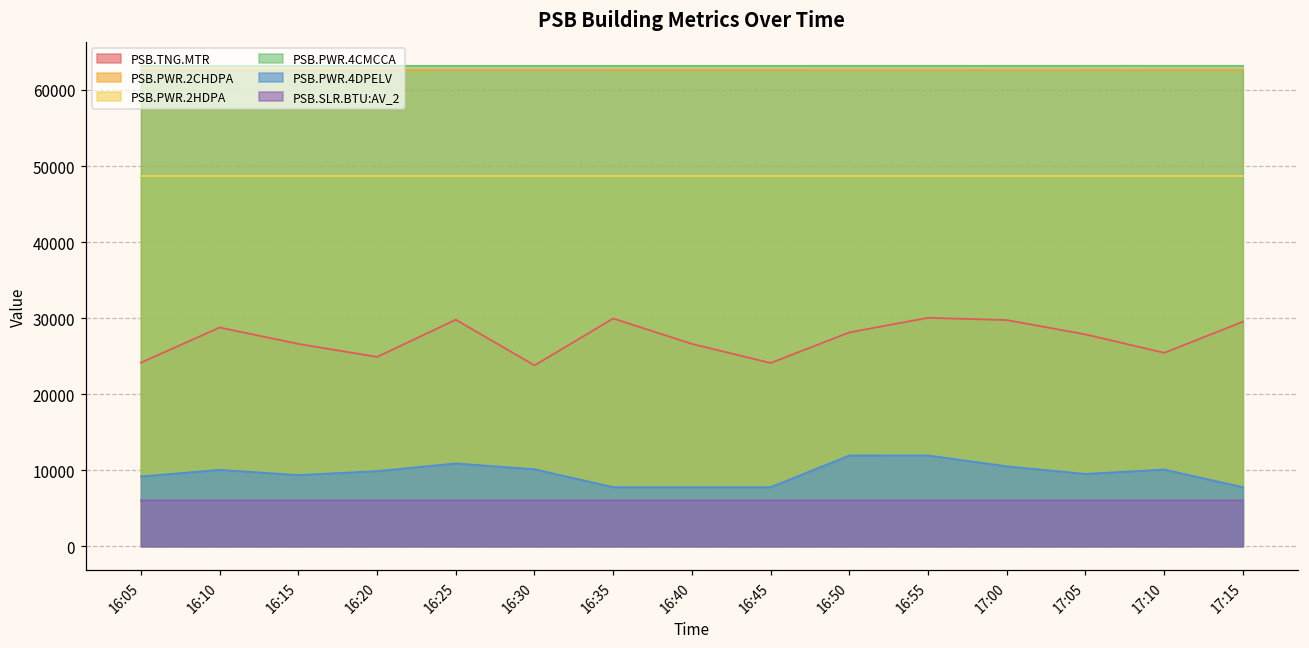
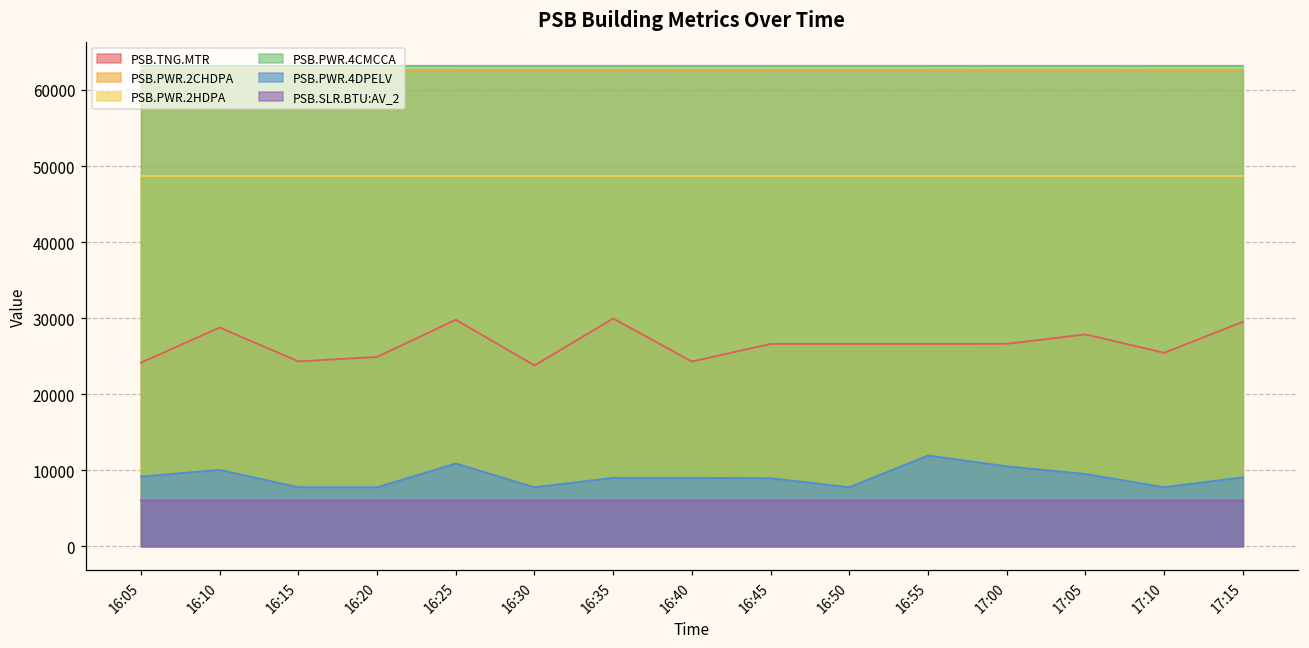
PSB.TNG.MTR, 16:15: 27000 -> 24000
PSB.PWR.4DPELV, 16:15: 9000 -> 8000
PSB.PWR.4DPELV, 16:20: 10000 -> 8000
PSB.PWR.4DPELV, 16:30: 10000 -> 8000
PSB.PWR.4DPELV, 16:35: 8000 -> 9000
PSB.TNG.MTR, 16:40: 27000 -> 24000
PSB.PWR.4DPELV, 16:40: 8000 -> 9000
PSB.TNG.MTR, 16:45: 24000 -> 27000
PSB.PWR.4DPELV, 16:45: 8000 -> 9000
PSB.TNG.MTR, 16:50: 28000 -> 27000
PSB.PWR.4DPELV, 16:50: 12000 -> 8000
PSB.TNG.MTR, 16:55: 30000 -> 27000
PSB.TNG.MTR, 17:00: 30000 -> 27000
PSB.PWR.4DPELV, 17:10: 10000 -> 8000
PSB.PWR.4DPELV, 17:15: 8000 -> 9000
